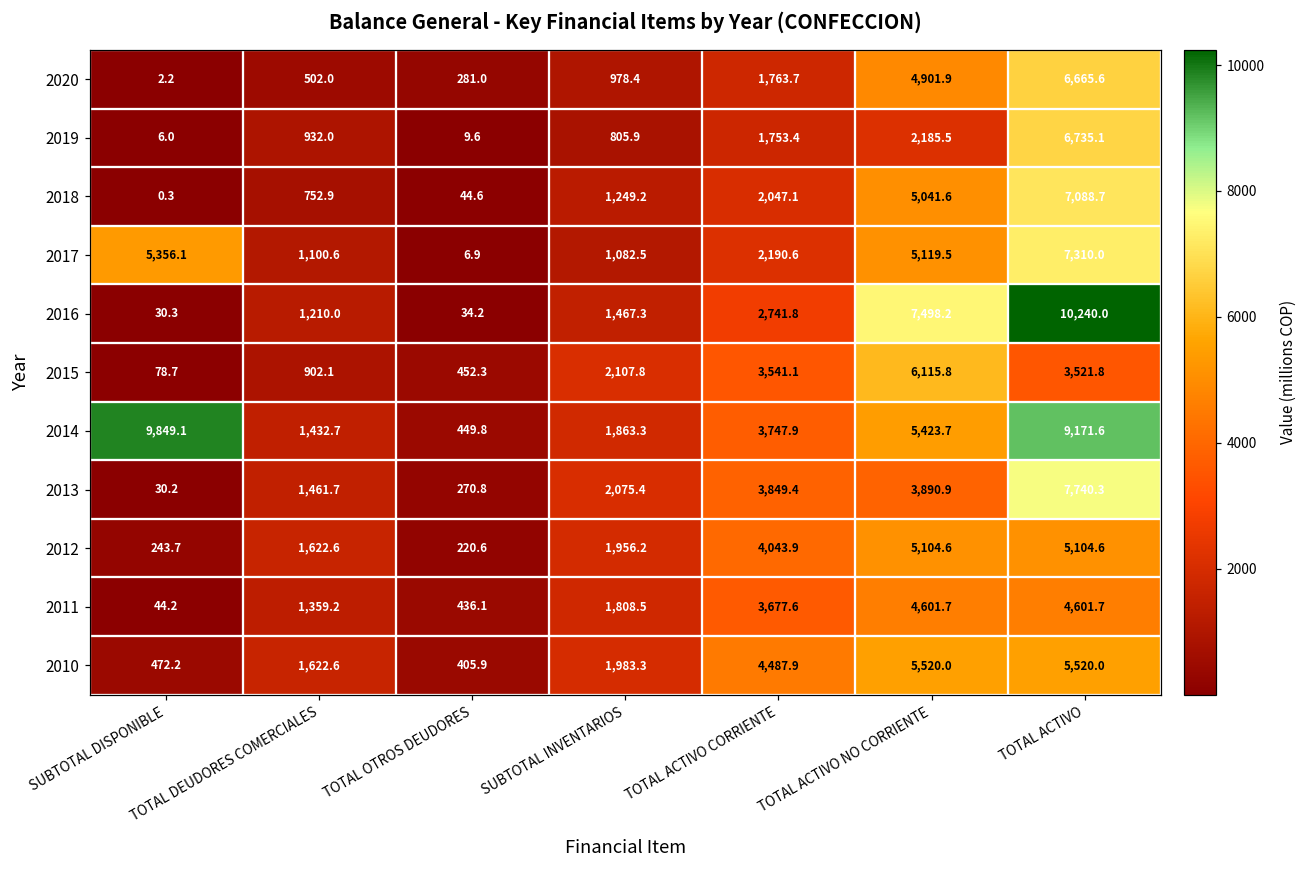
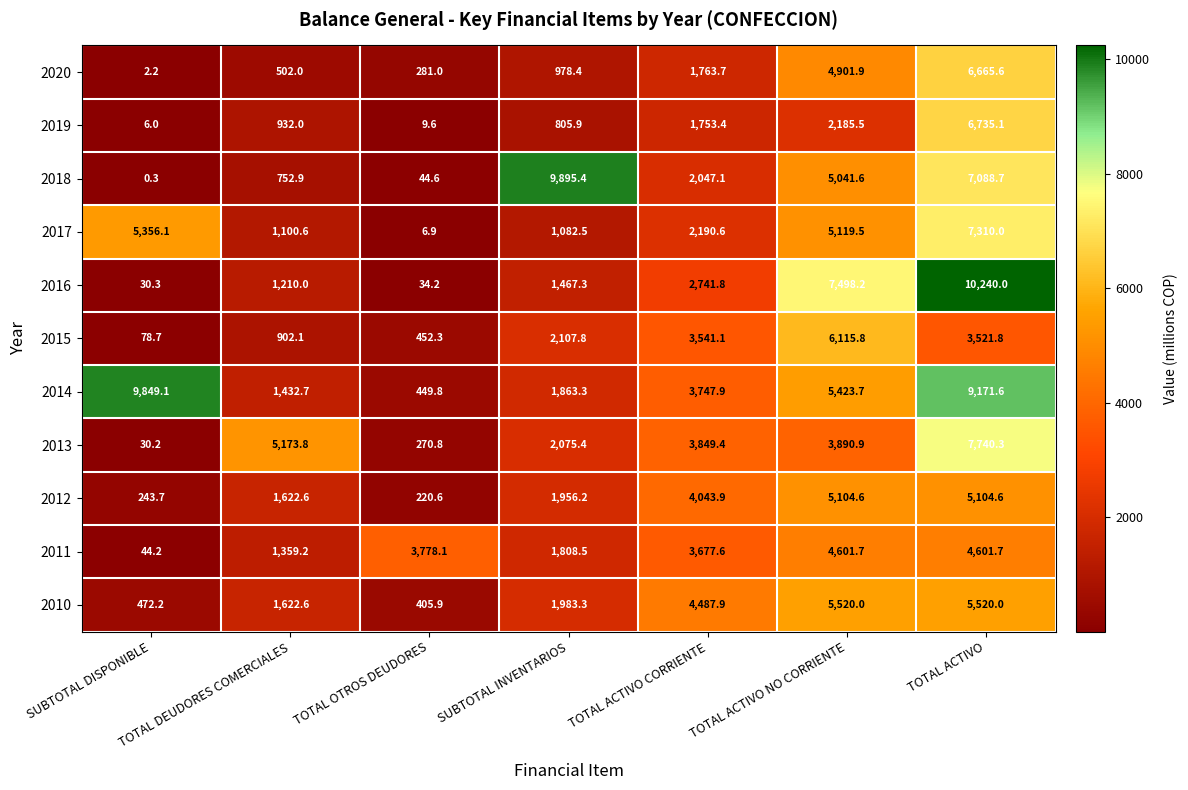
2018, SUBTOTAL INVENTARIOS: 1,249.2 -> 9,895.4
2013, TOTAL DEUDORES COMERCIALES: 1,461.7 -> 5,173.8
2011, TOTAL OTROS DEUDORES: 436.1 -> 3,778.1
